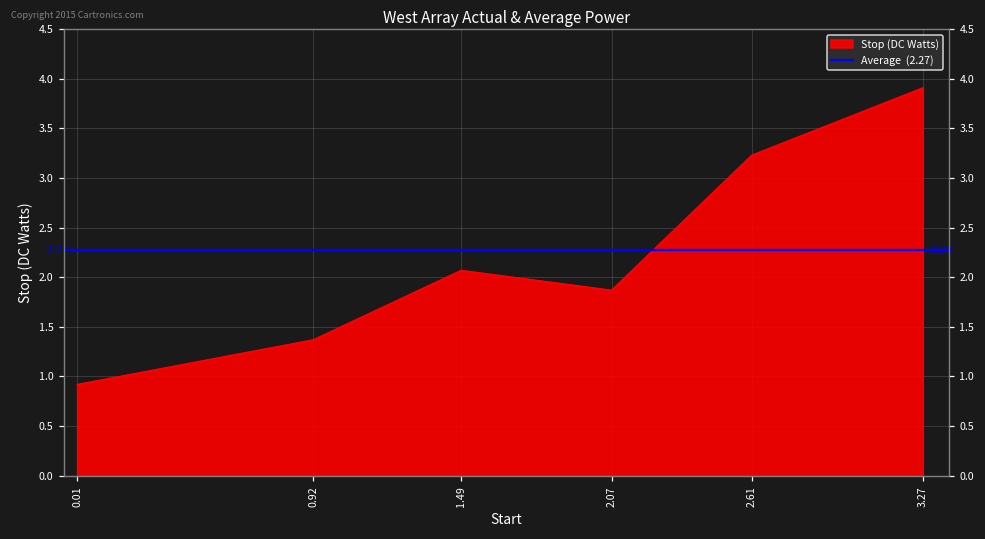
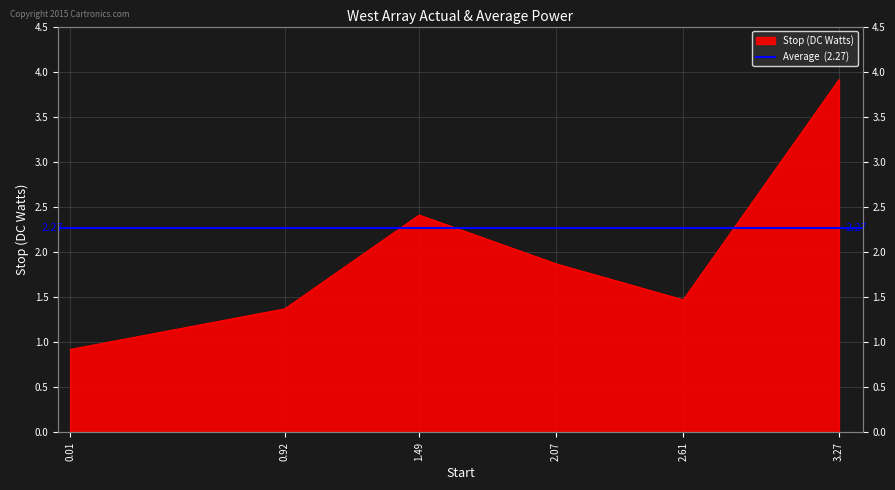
1.49: 2.1 -> 2.4
2.61: 3.2 -> 1.5
